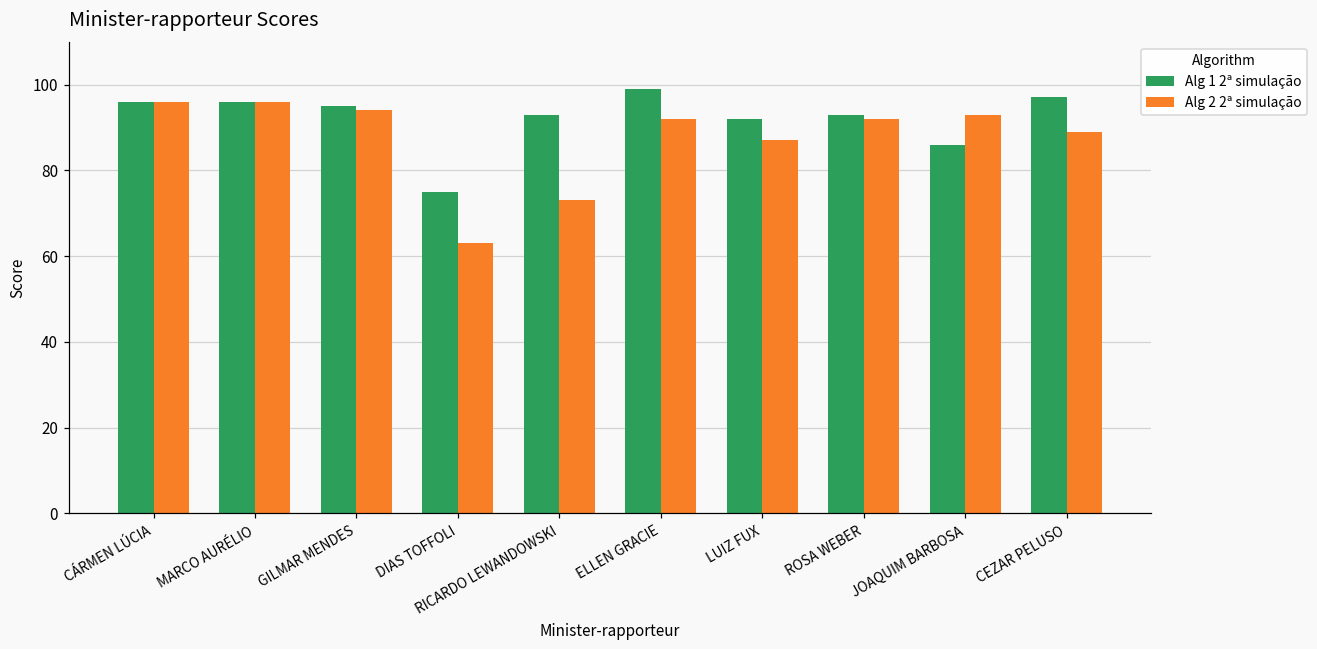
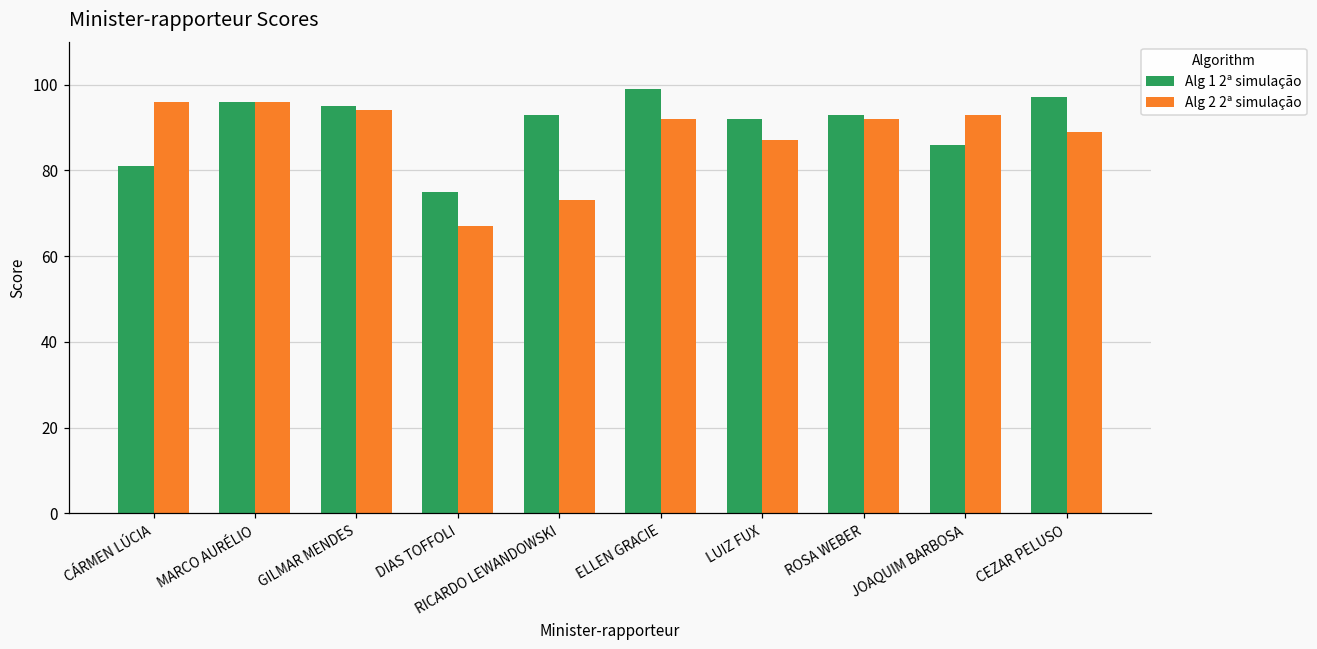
Alg 1 2ª simulação, CÁRMEN LÚCIA: 96 -> 81
Alg 2 2ª simulação, DIAS TOFFOLI: 63 -> 67
